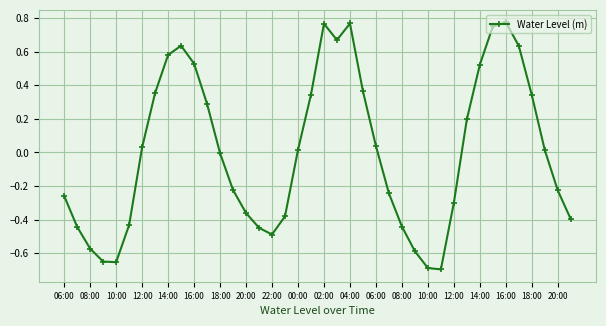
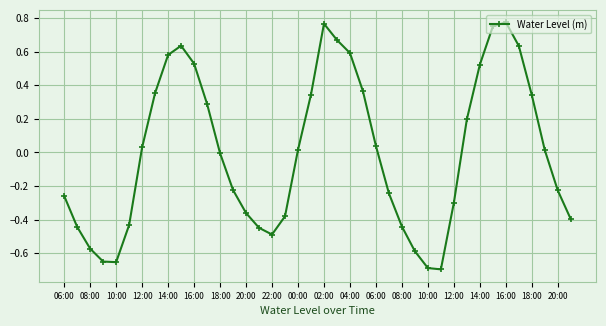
04:00: 0.77 -> 0.59
